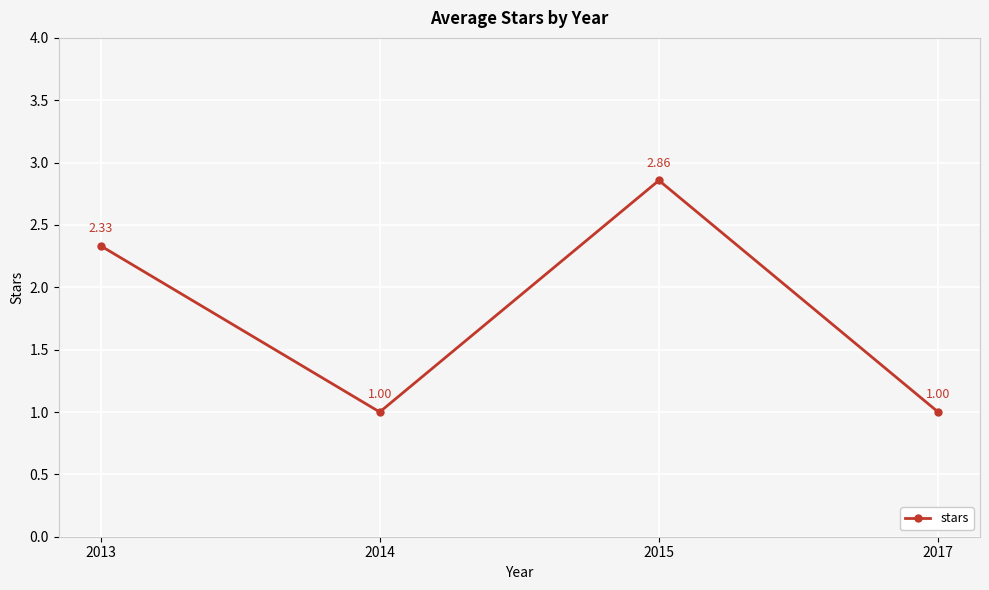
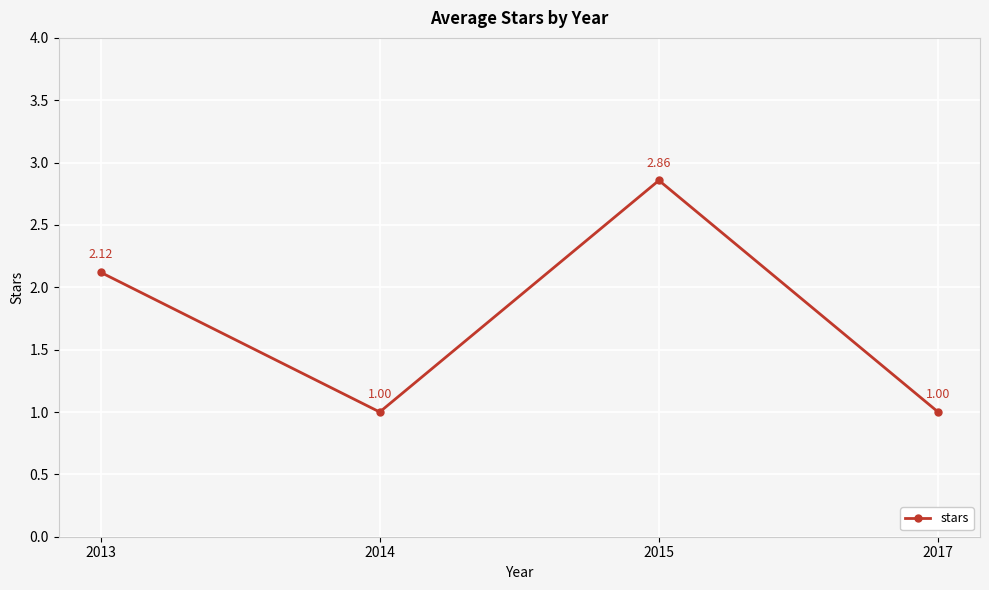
2013: 2.33 -> 2.12
